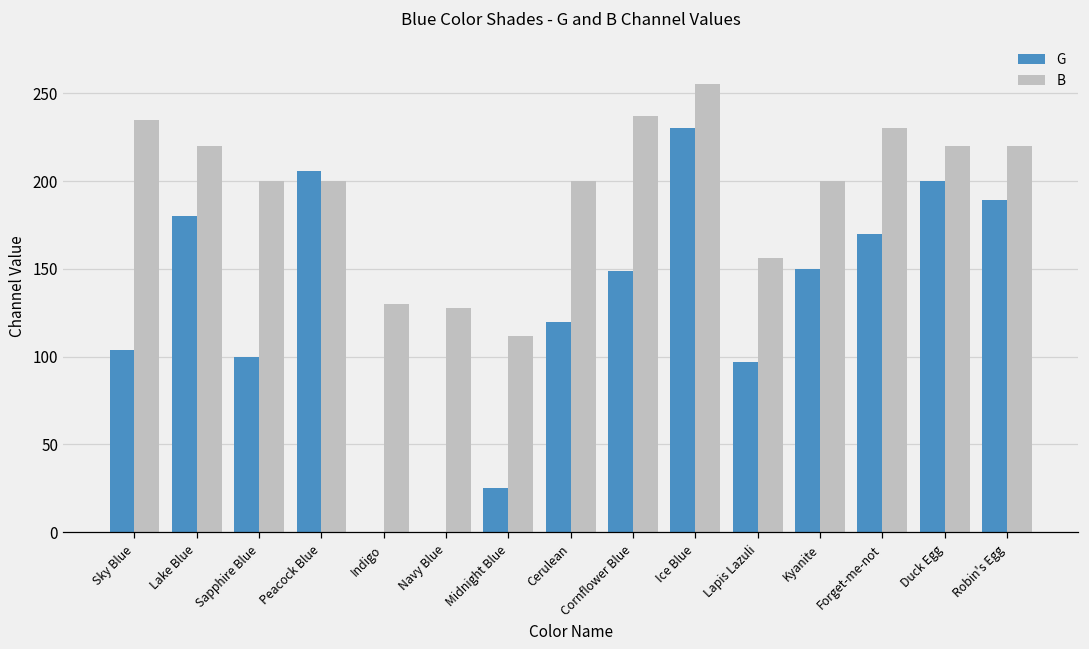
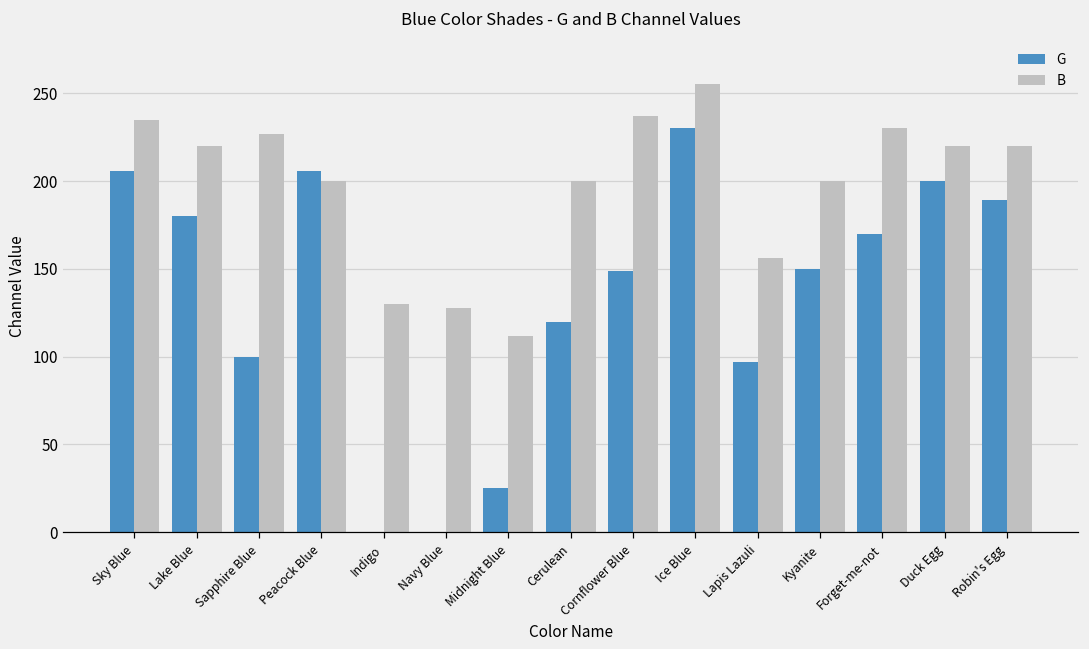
G, Sky Blue: 104 -> 206
B, Sapphire Blue: 200 -> 227
